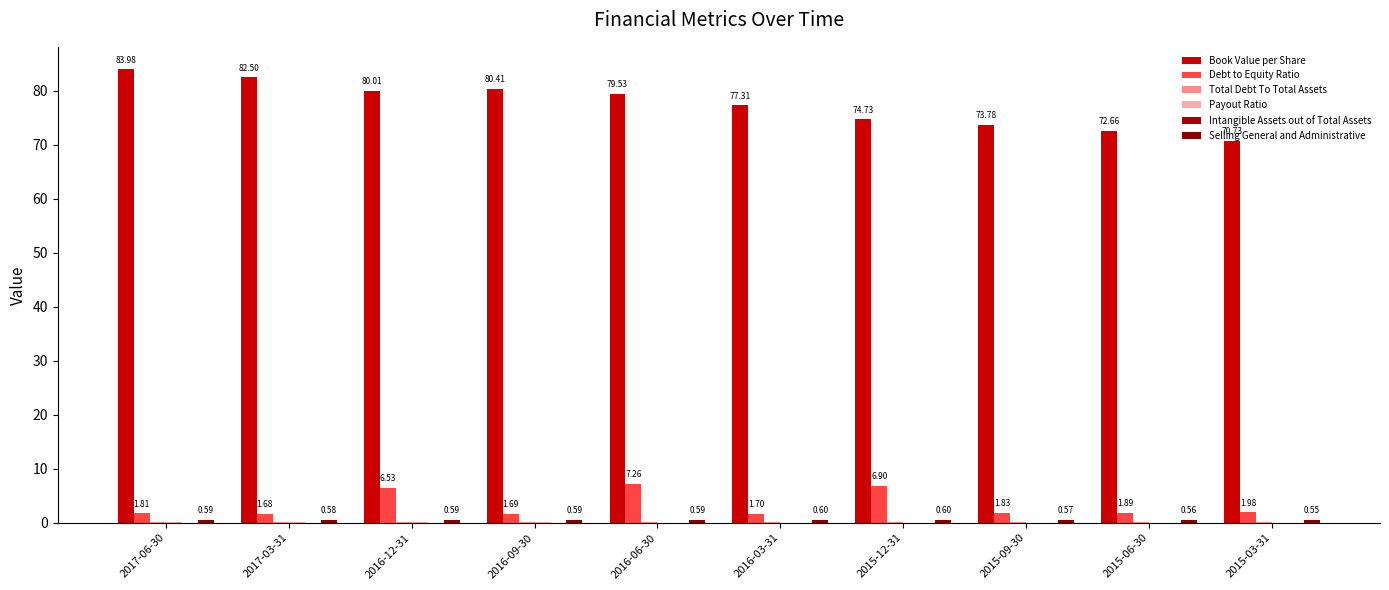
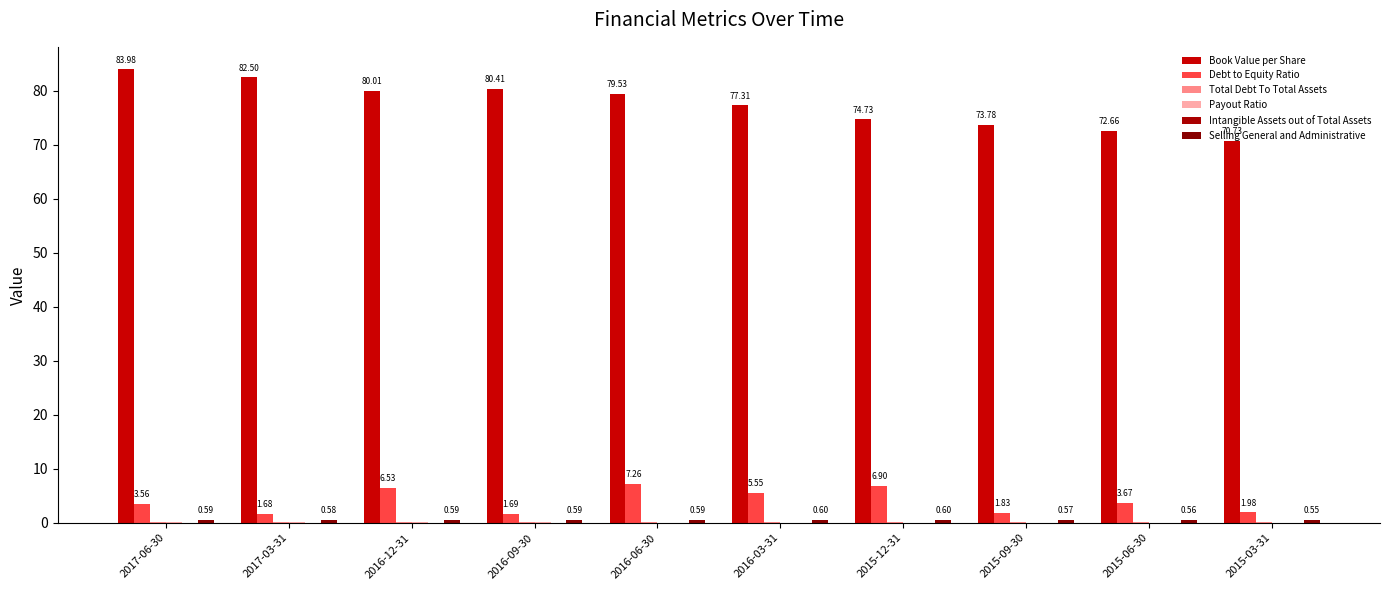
Debt to Equity Ratio, 2017-06-30: 1.81 -> 3.56
Debt to Equity Ratio, 2016-03-31: 1.70 -> 5.55
Debt to Equity Ratio, 2015-06-30: 1.89 -> 3.67
